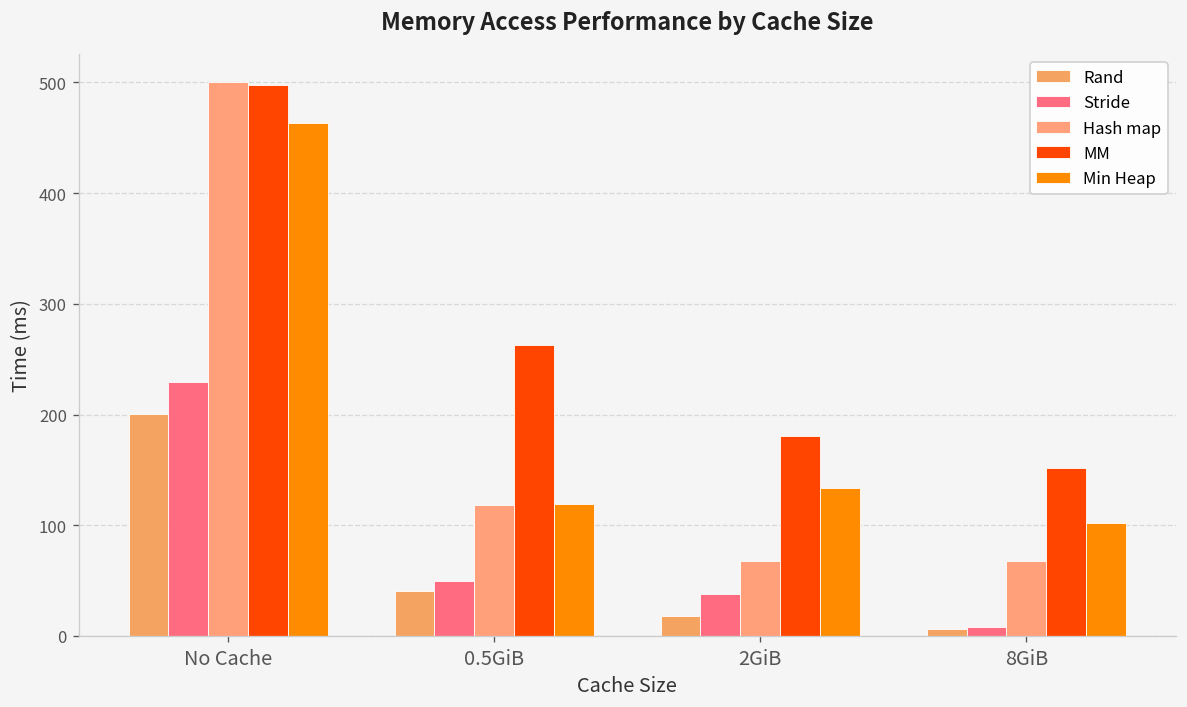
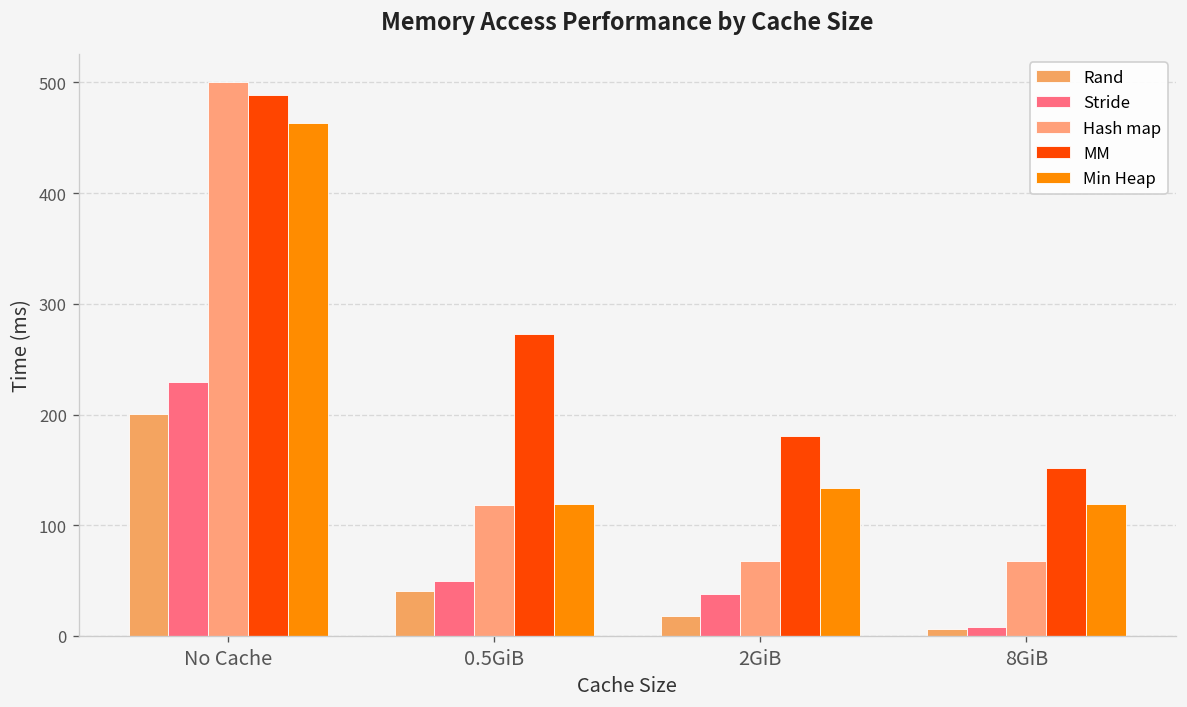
MM, No Cache: 500 -> 490
MM, 0.5GiB: 260 -> 270
Min Heap, 8GiB: 100 -> 120
